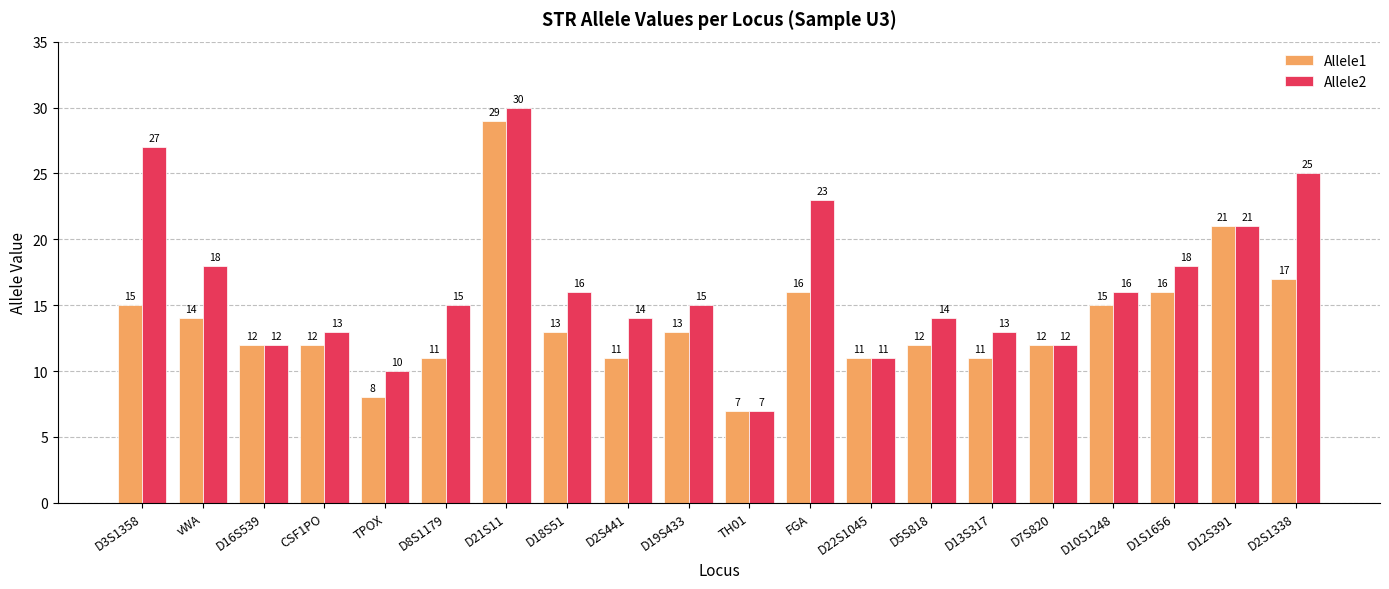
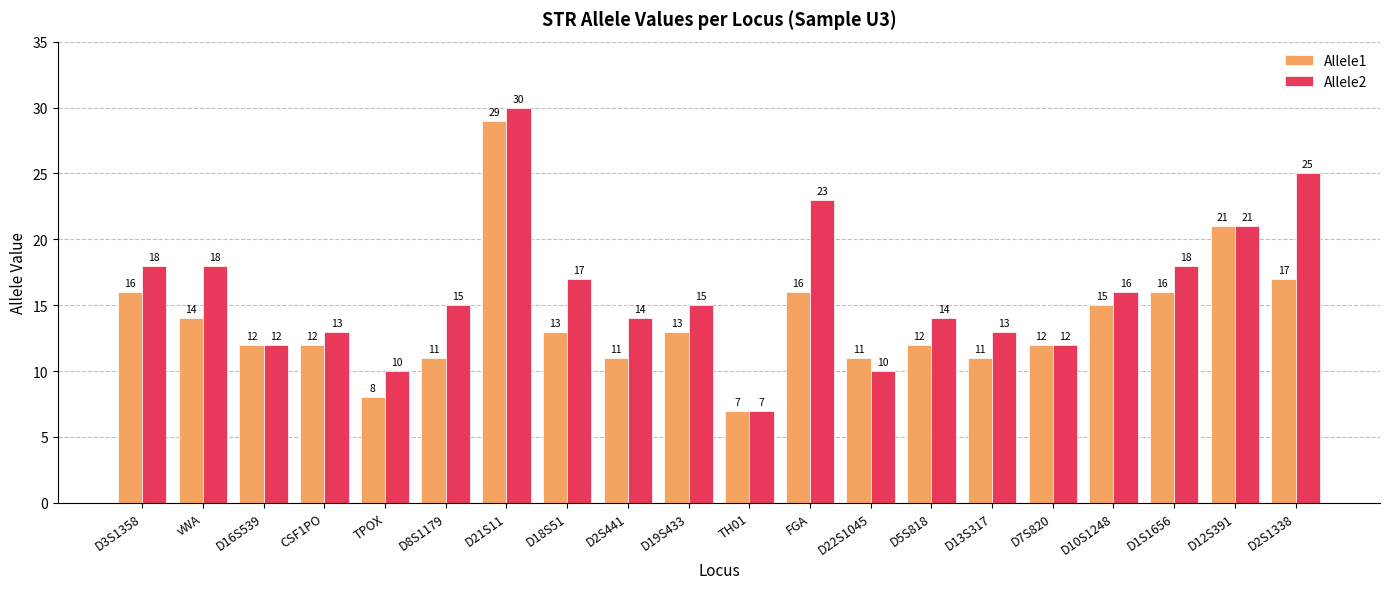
Allele1, D3S1358: 15 -> 16
Allele2, D3S1358: 27 -> 18
Allele2, D18S51: 16 -> 17
Allele2, D22S1045: 11 -> 10
